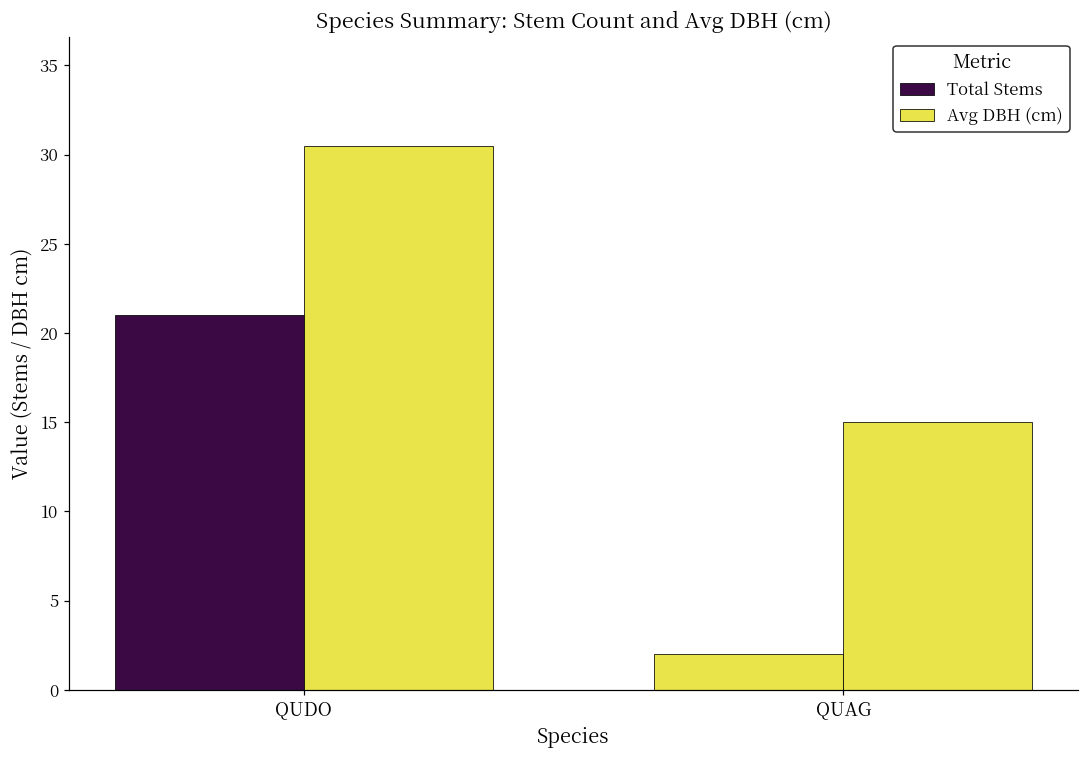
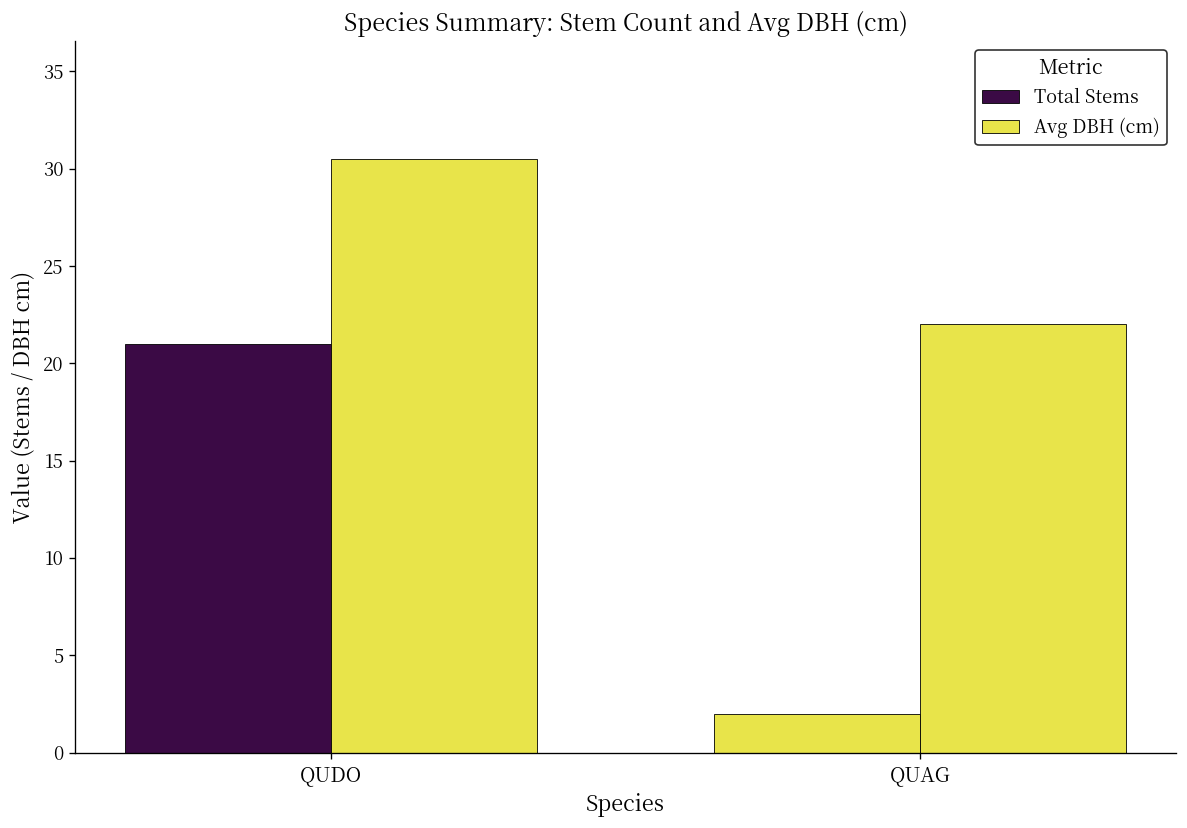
Avg DBH (cm), QUAG: 15 -> 22
